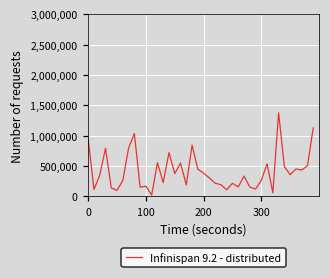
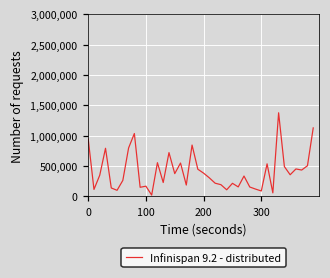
300: 300,000 -> 100,000
